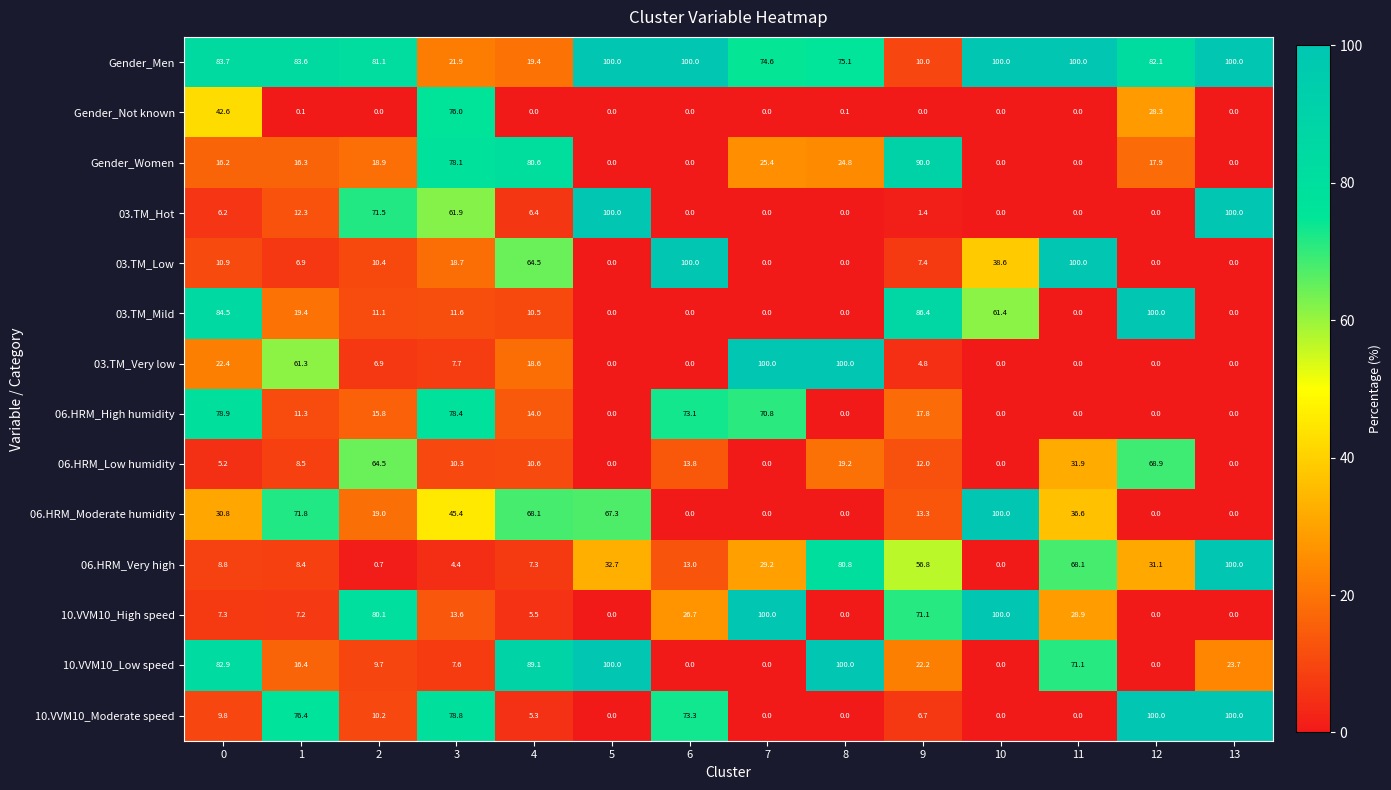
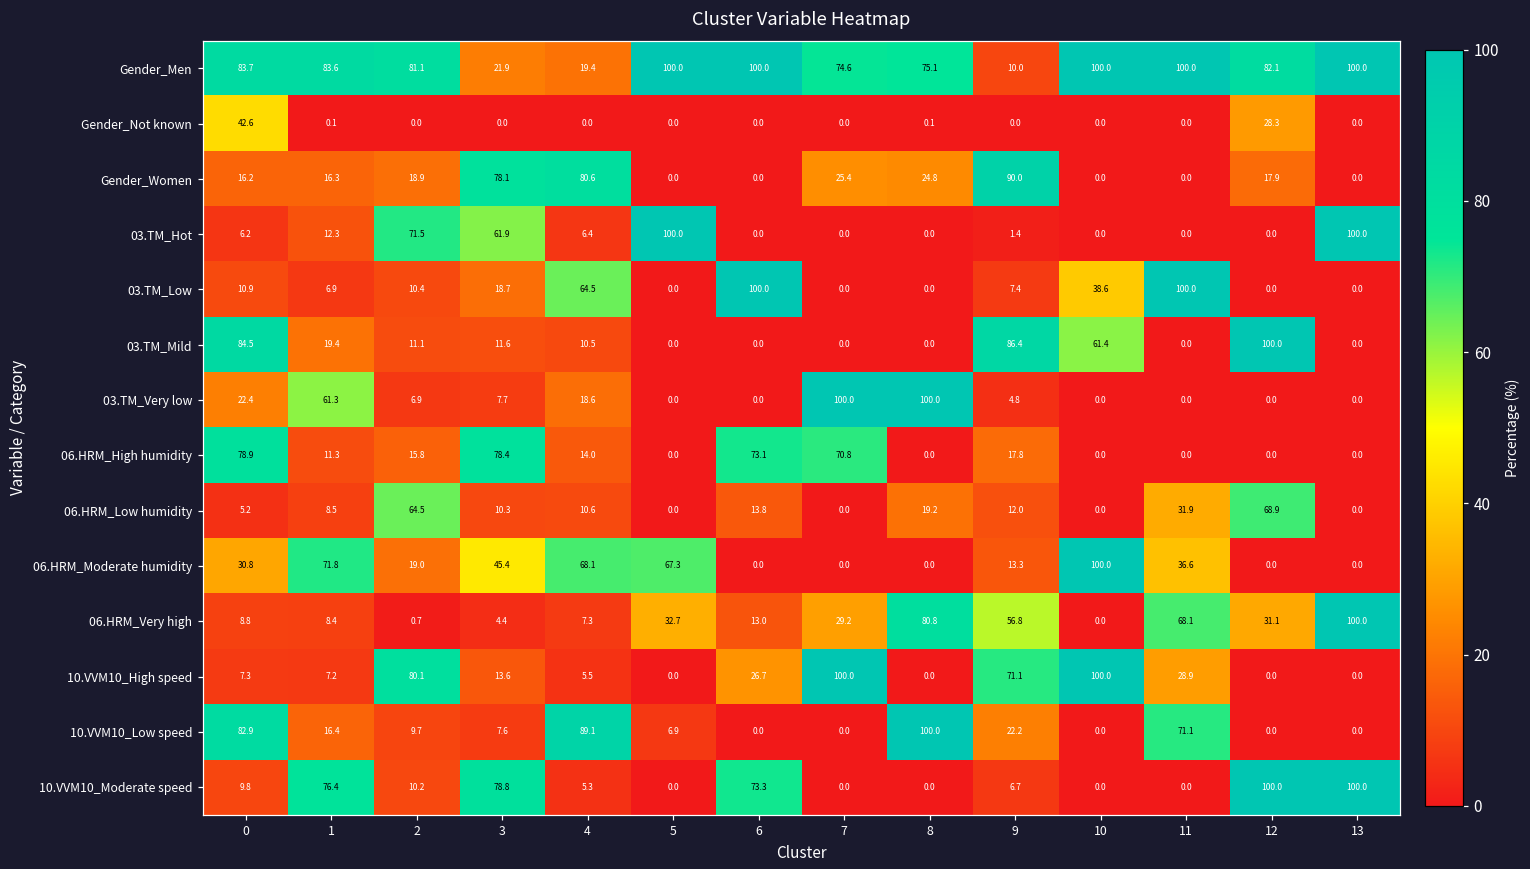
Gender_Not known, 3: 76.0 -> 0.0
10.VVM10_Low speed, 5: 100.0 -> 6.9
10.VVM10_Low speed, 13: 23.7 -> 0.0
